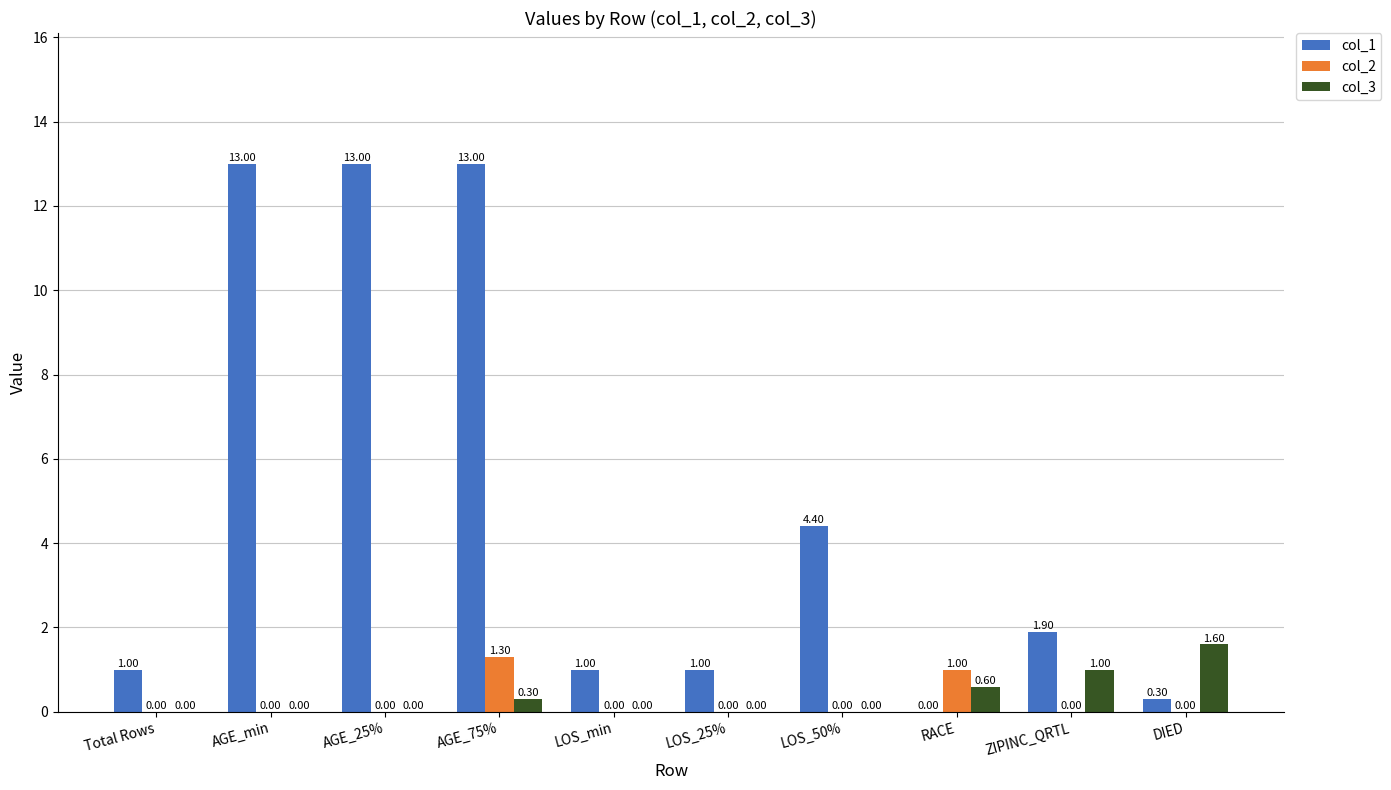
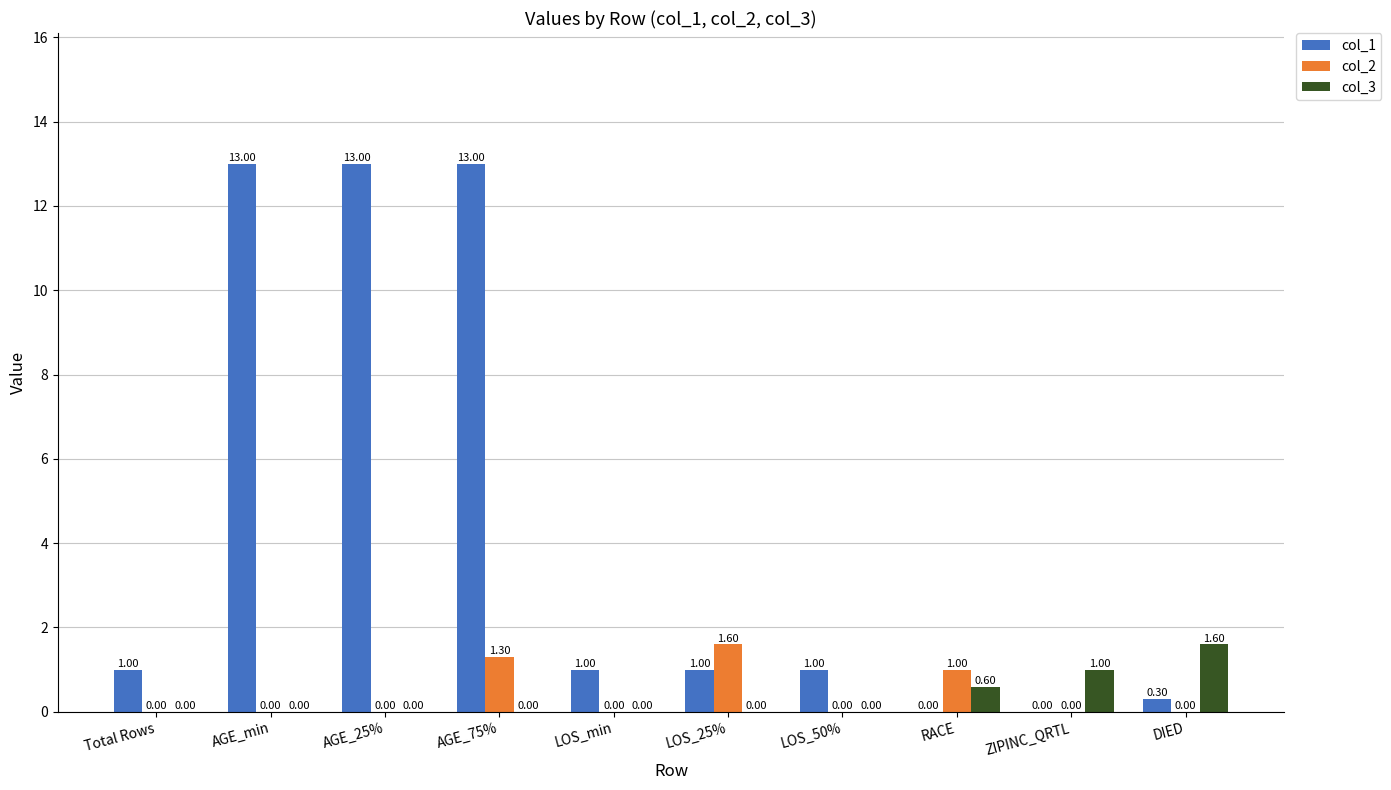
col_3, AGE_75%: 0.30 -> 0.00
col_2, LOS_25%: 0.00 -> 1.60
col_1, LOS_50%: 4.40 -> 1.00
col_1, ZIPINC_QRTL: 1.90 -> 0.00
